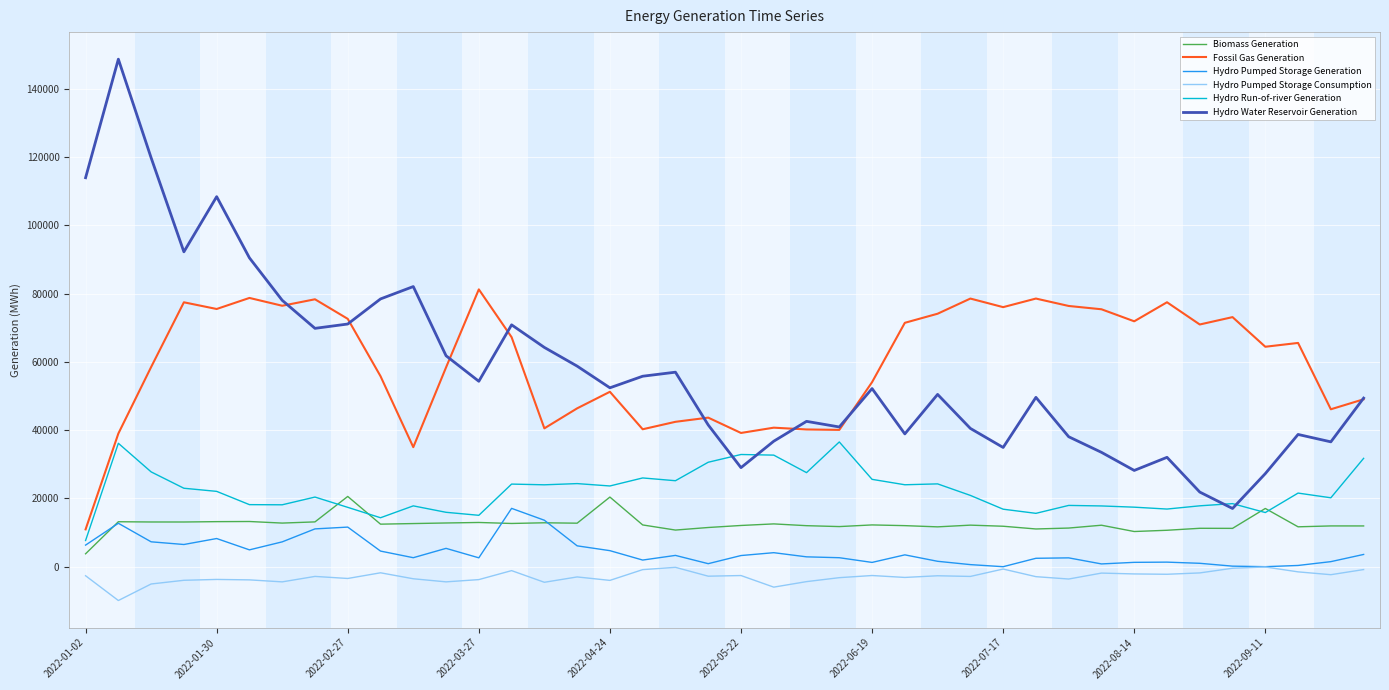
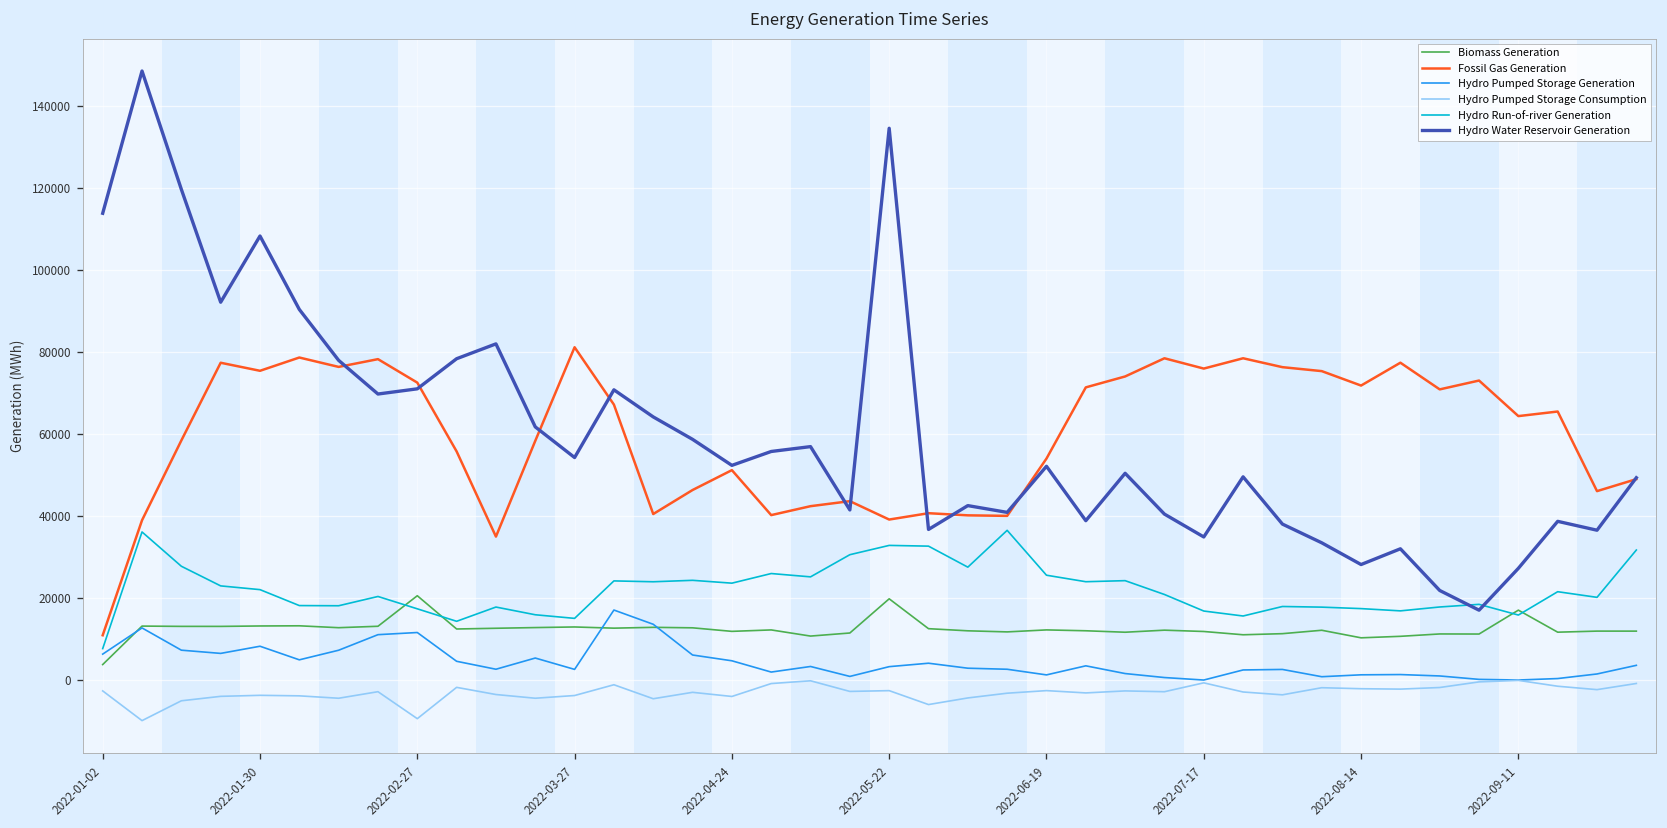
Hydro Pumped Storage Consumption, 2022-02-27: -3000 -> -9000
Biomass Generation, 2022-04-24: 20000 -> 12000
Biomass Generation, 2022-05-22: 12000 -> 20000
Hydro Water Reservoir Generation, 2022-05-22: 29000 -> 135000
